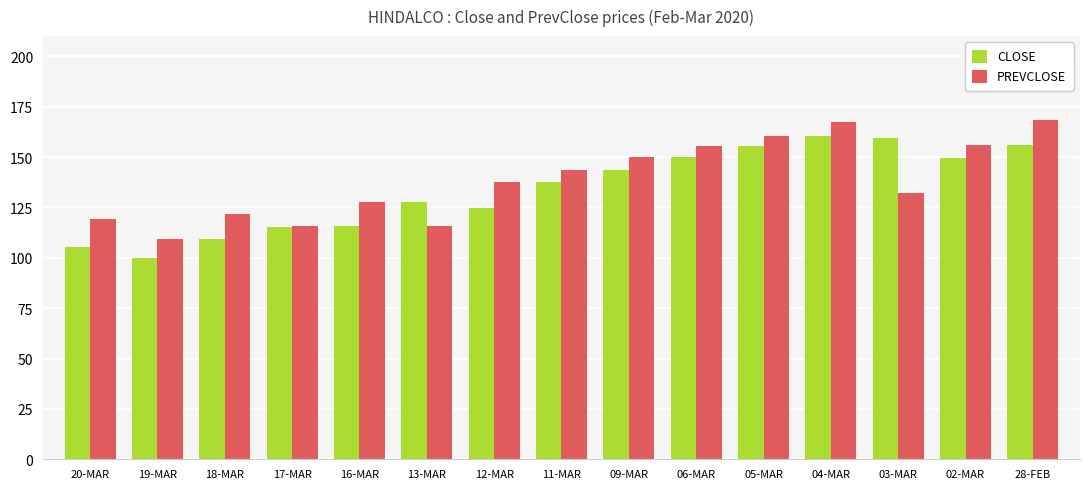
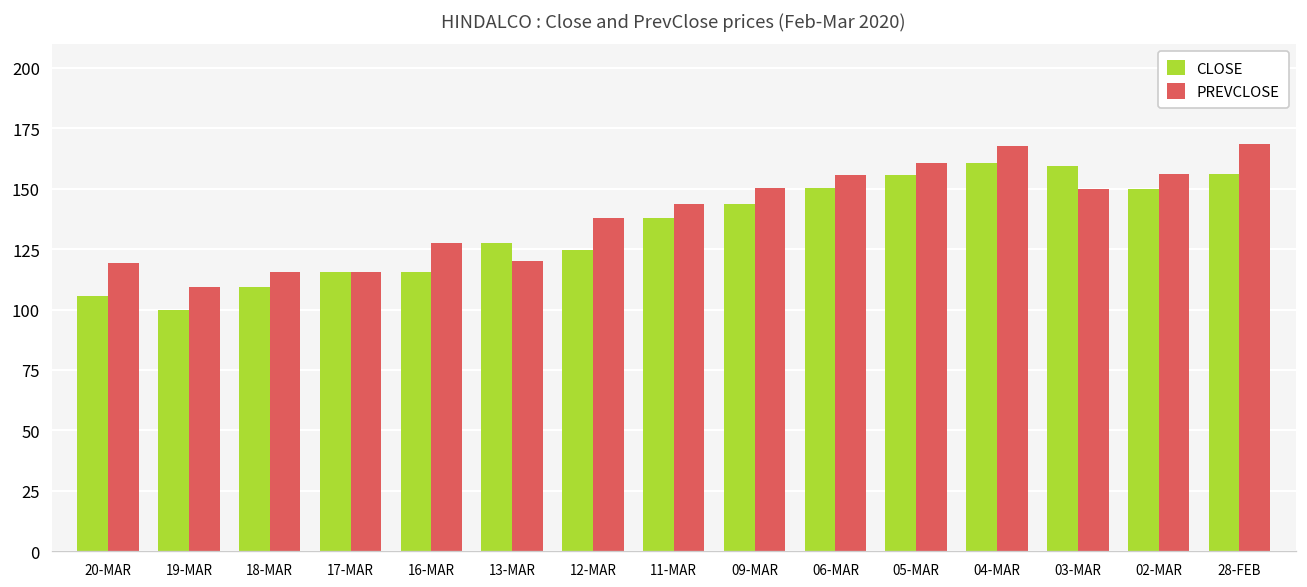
PREVCLOSE, 18-MAR: 122 -> 115
PREVCLOSE, 13-MAR: 116 -> 120
PREVCLOSE, 03-MAR: 132 -> 150
